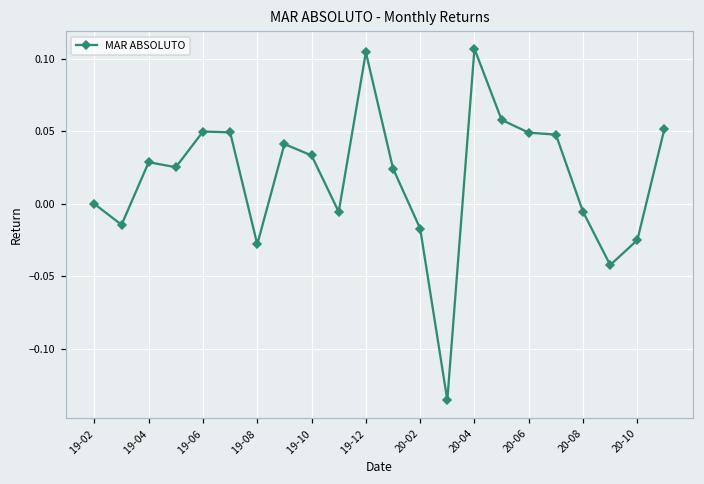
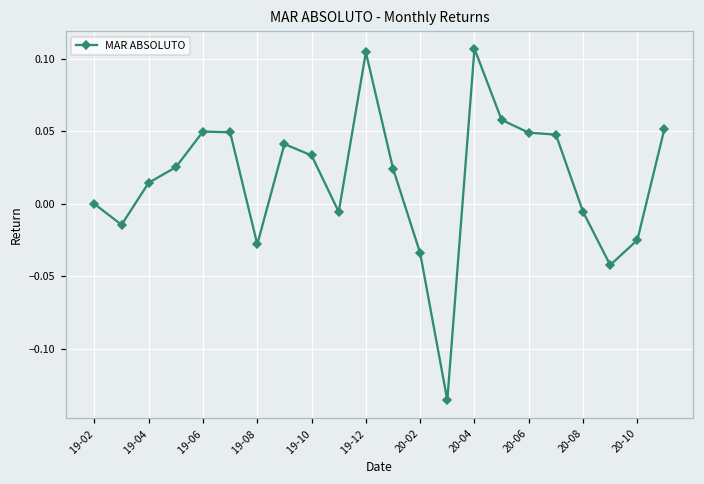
19-04: 0.029 -> 0.015
20-02: -0.017 -> -0.034
